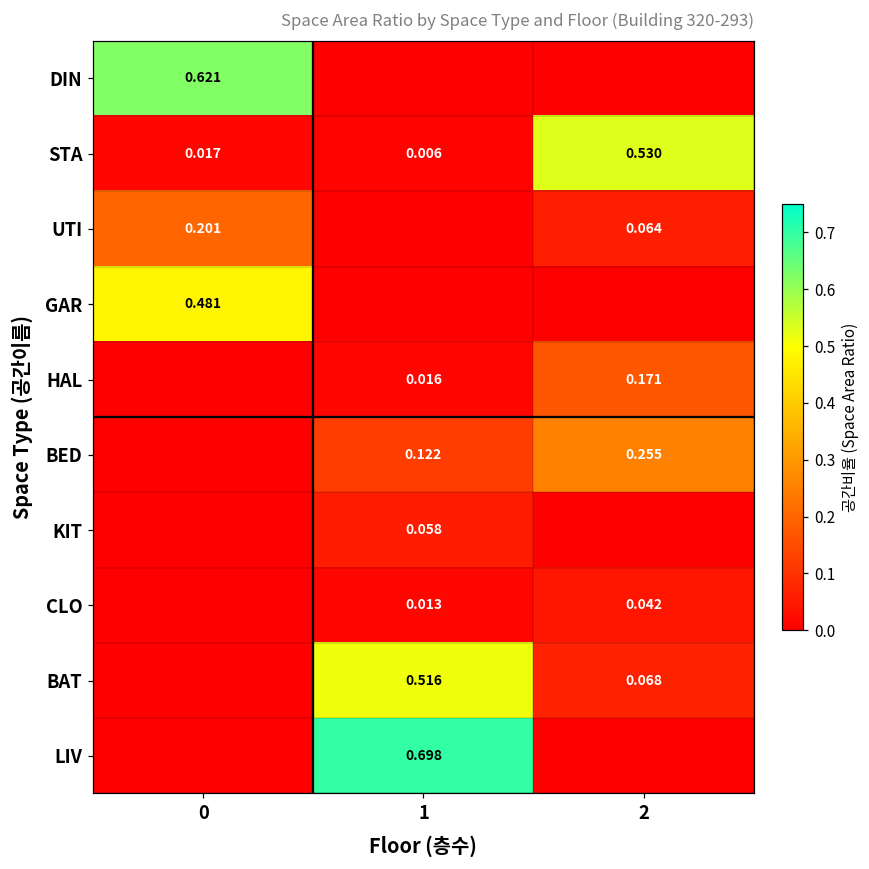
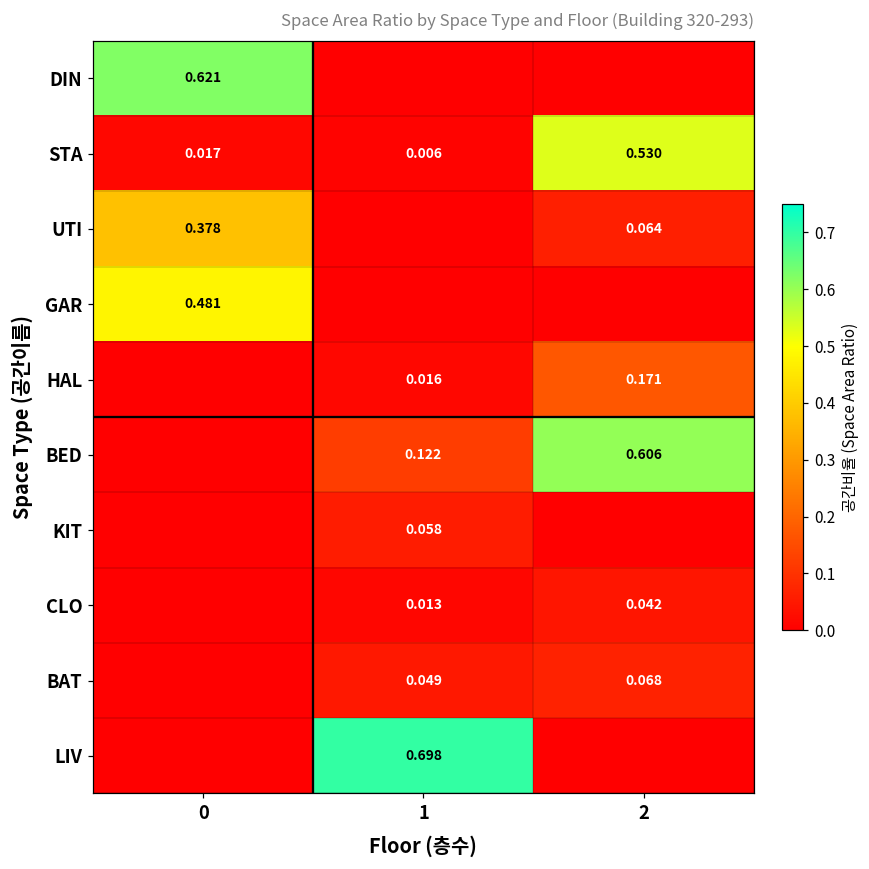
UTI, 0: 0.201 -> 0.378
BED, 2: 0.255 -> 0.606
BAT, 1: 0.516 -> 0.049
